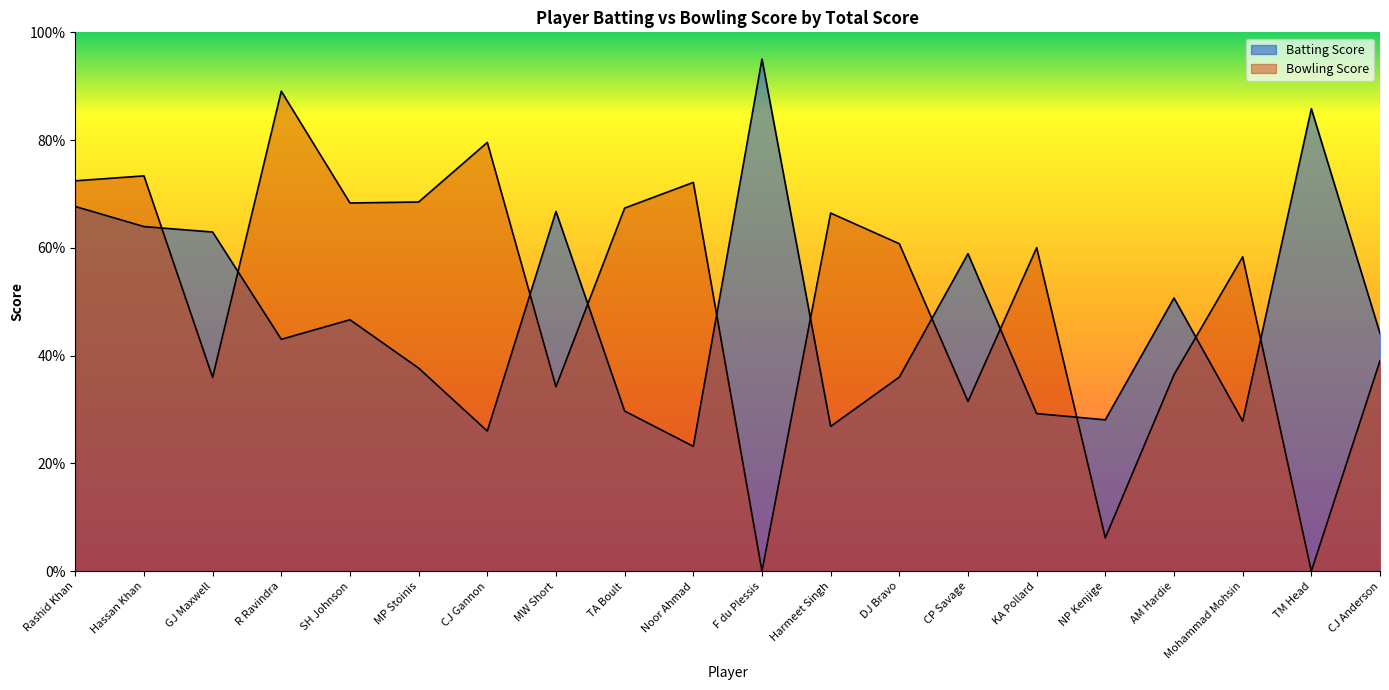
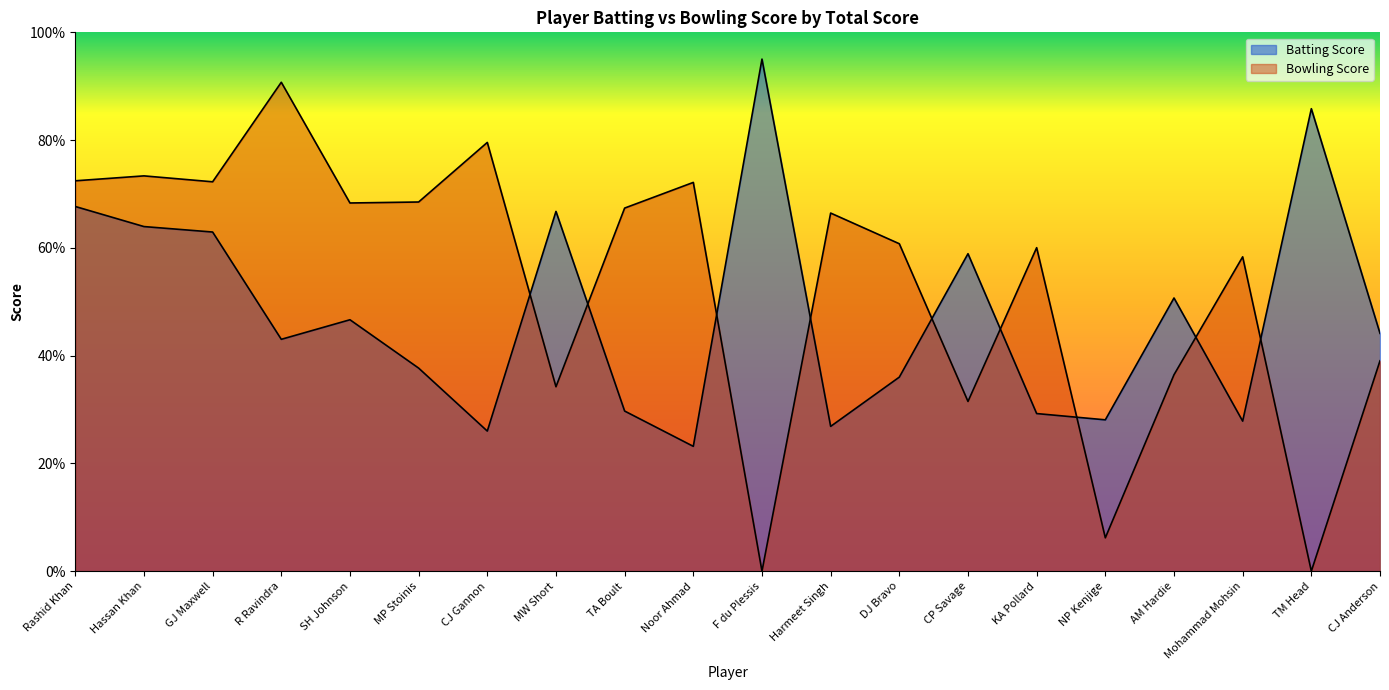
Bowling Score, GJ Maxwell: 36% -> 72%
Bowling Score, R Ravindra: 89% -> 91%
